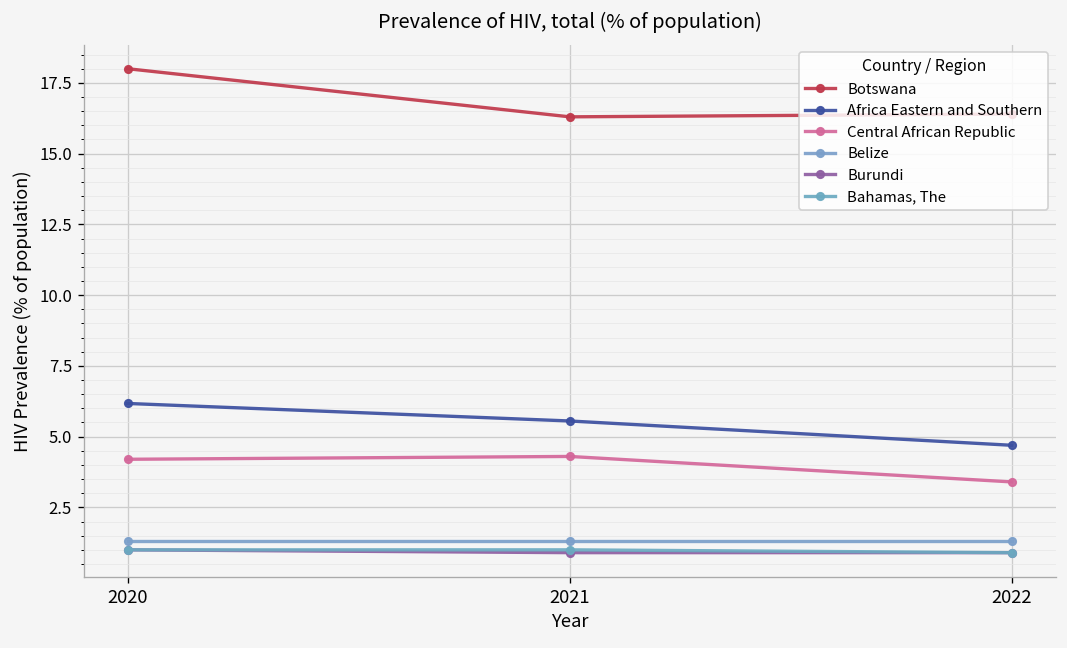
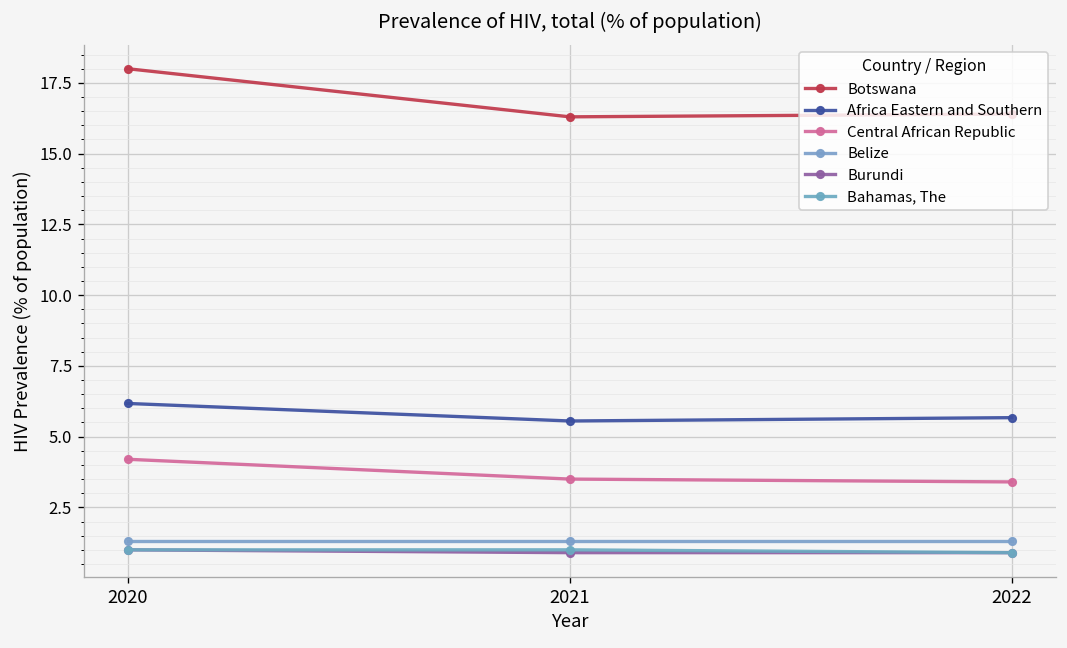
Central African Republic, 2021: 4.3 -> 3.5
Africa Eastern and Southern, 2022: 4.7 -> 5.7
